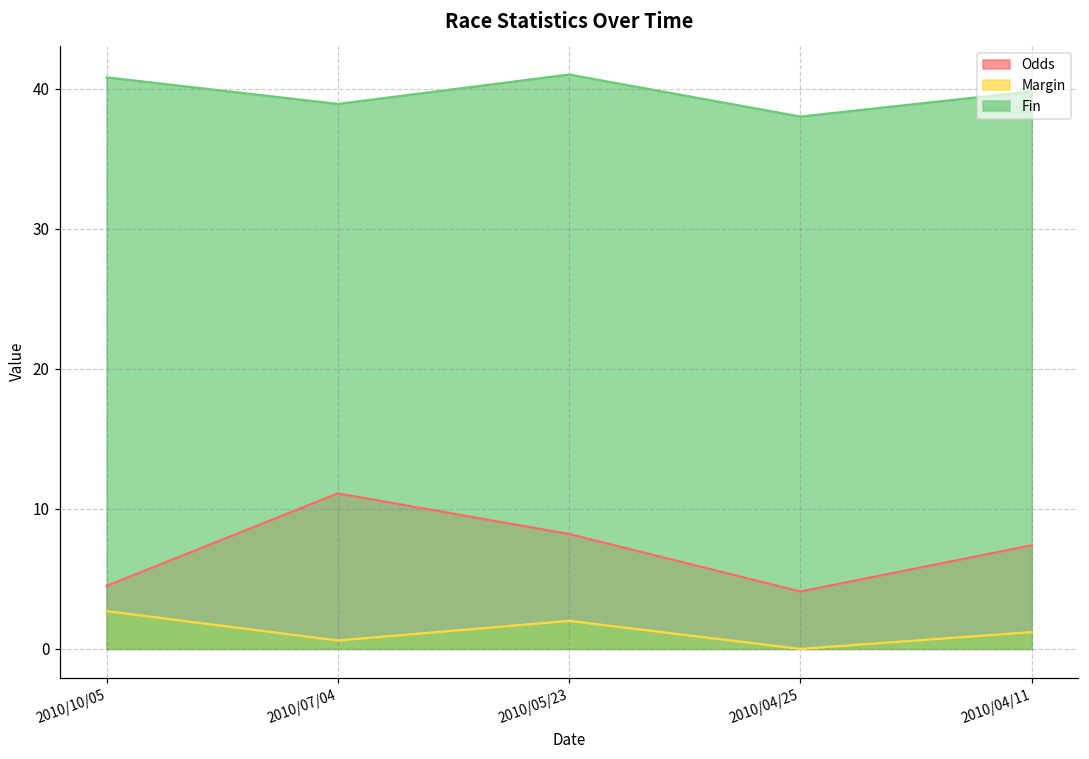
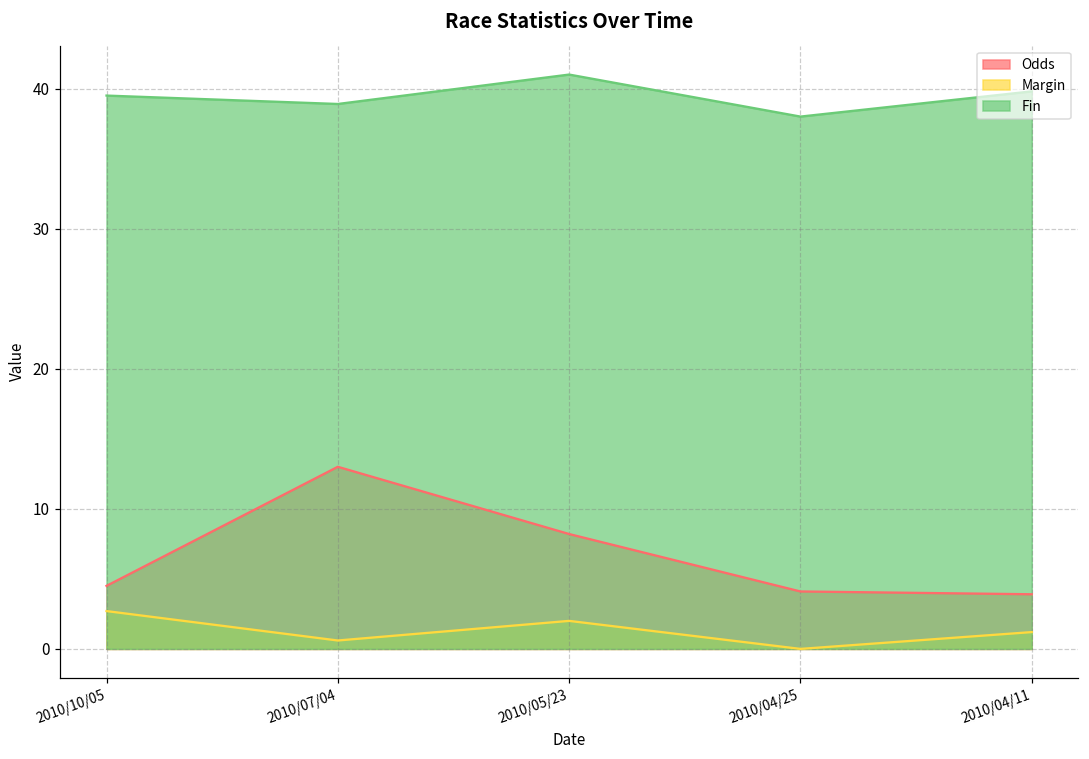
Fin, 2010/10/05: 40.8 -> 39.5
Odds, 2010/07/04: 11.1 -> 13.0
Odds, 2010/04/11: 7.4 -> 3.9
